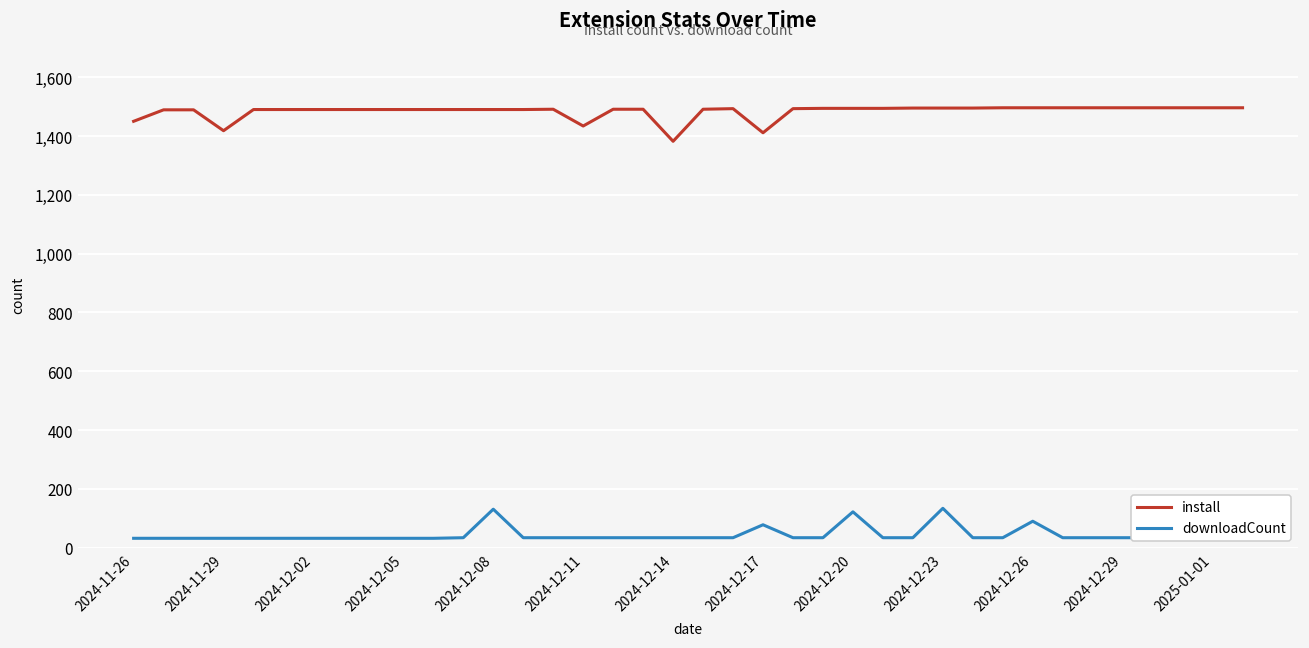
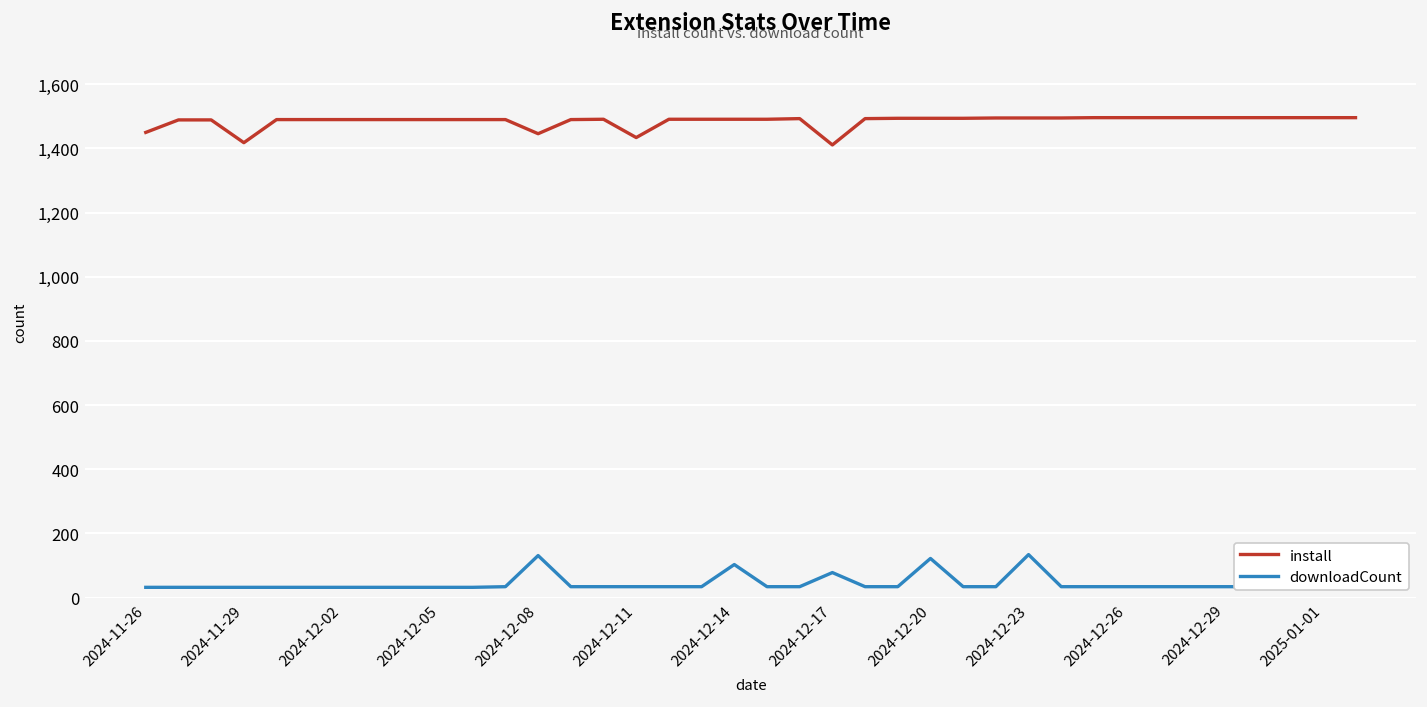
install, 2024-12-08: 1,490 -> 1,450
install, 2024-12-14: 1,380 -> 1,490
downloadCount, 2024-12-14: 30 -> 100
downloadCount, 2024-12-26: 90 -> 30
